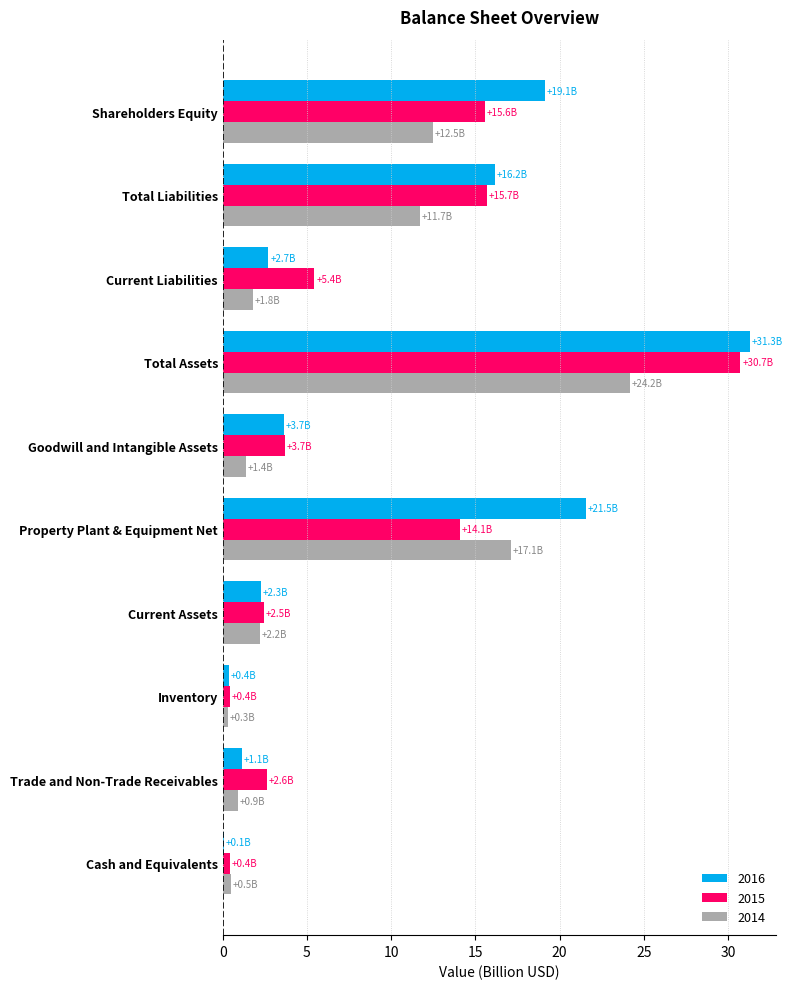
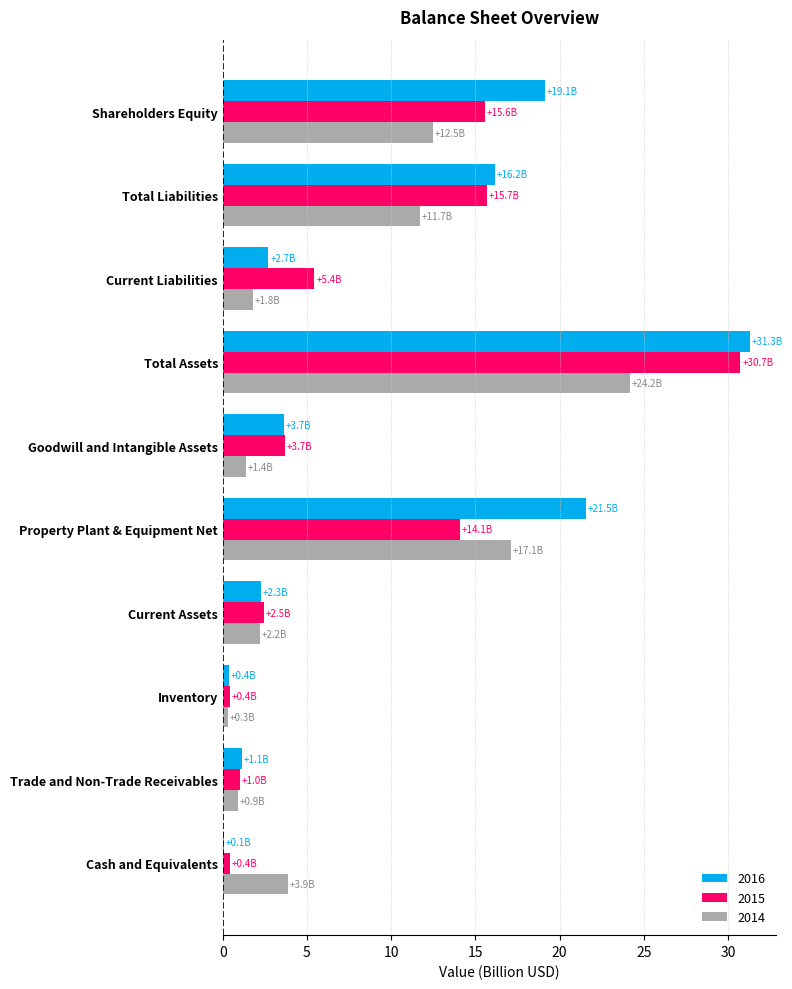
2015, Trade and Non-Trade Receivables: +2.6B -> +1.0B
2014, Cash and Equivalents: +0.5B -> +3.9B
